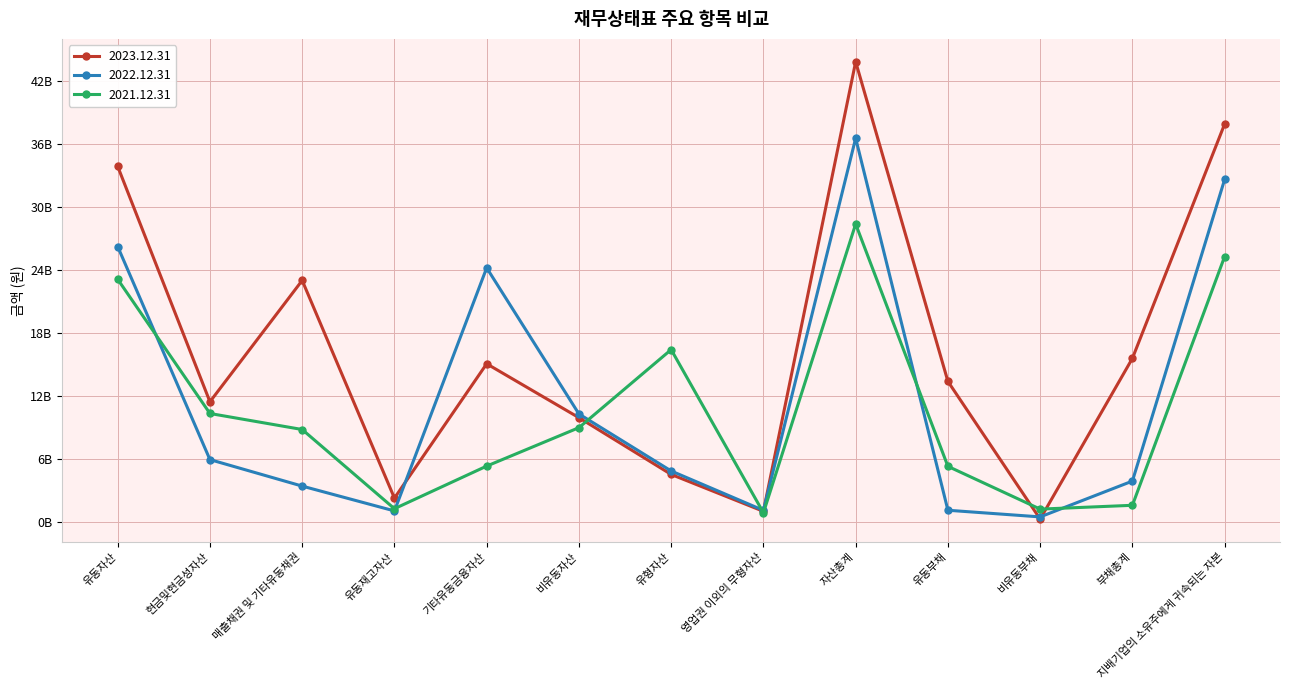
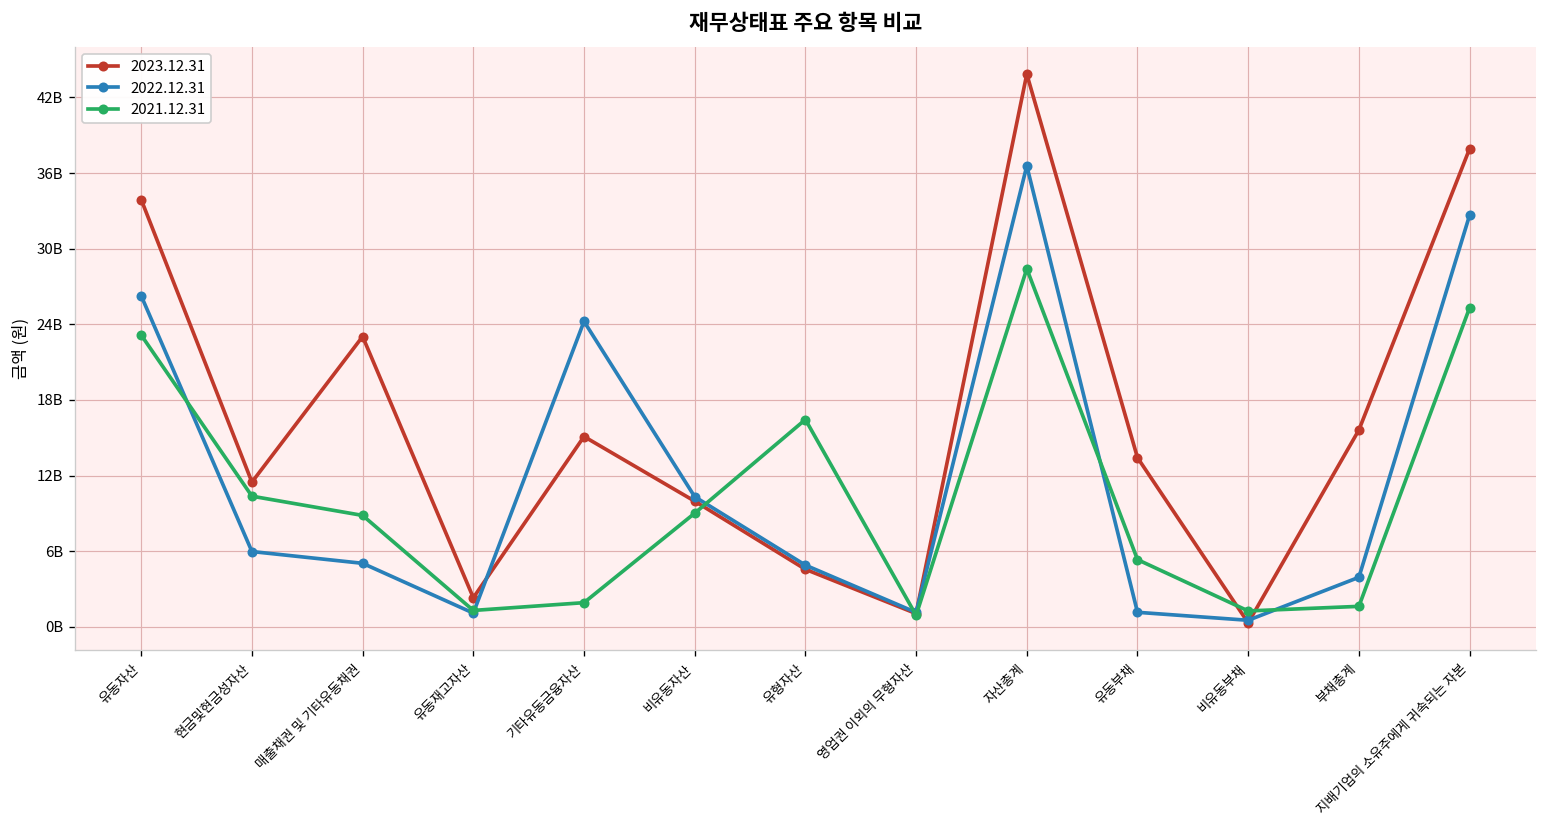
2022.12.31, 매출채권 및 기타유동채권: 3400000000 -> 5000000000
2021.12.31, 기타유동금융자산: 5400000000 -> 1900000000
